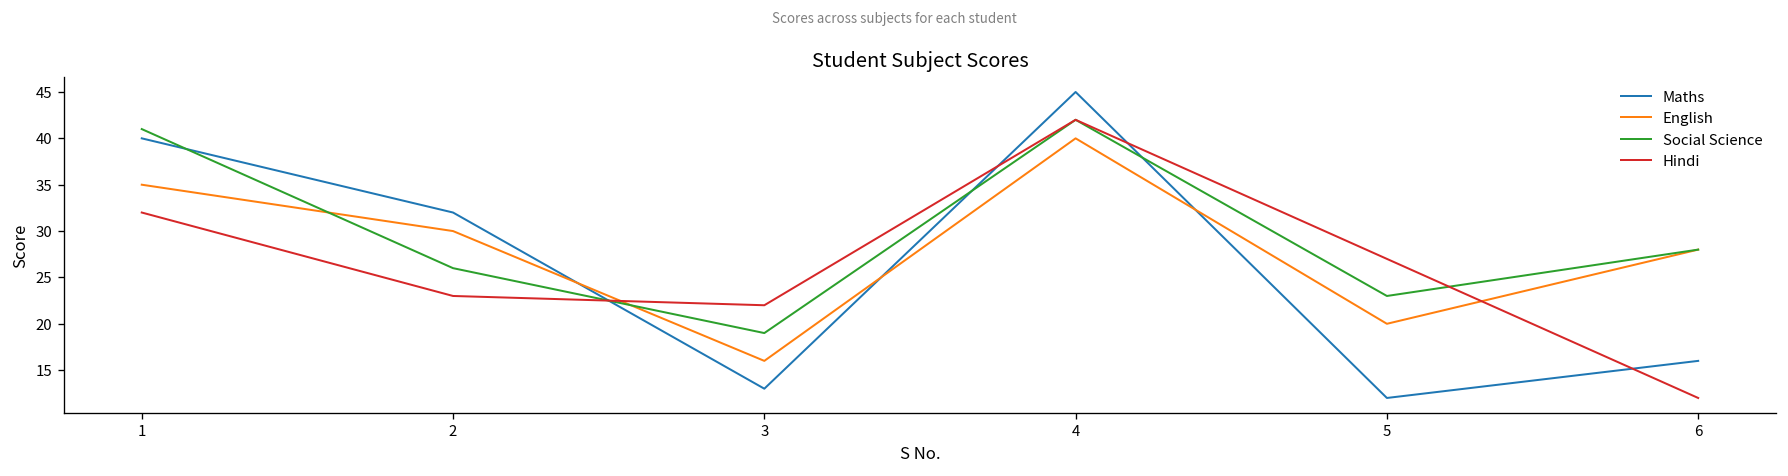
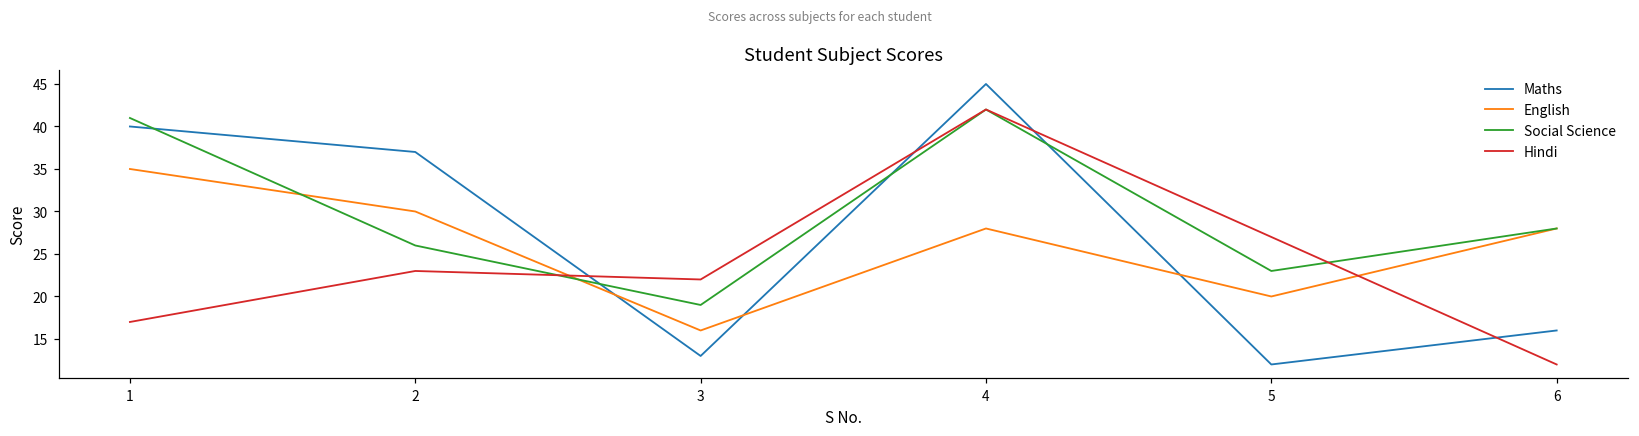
Hindi, 1: 32 -> 17
Maths, 2: 32 -> 37
English, 4: 40 -> 28
